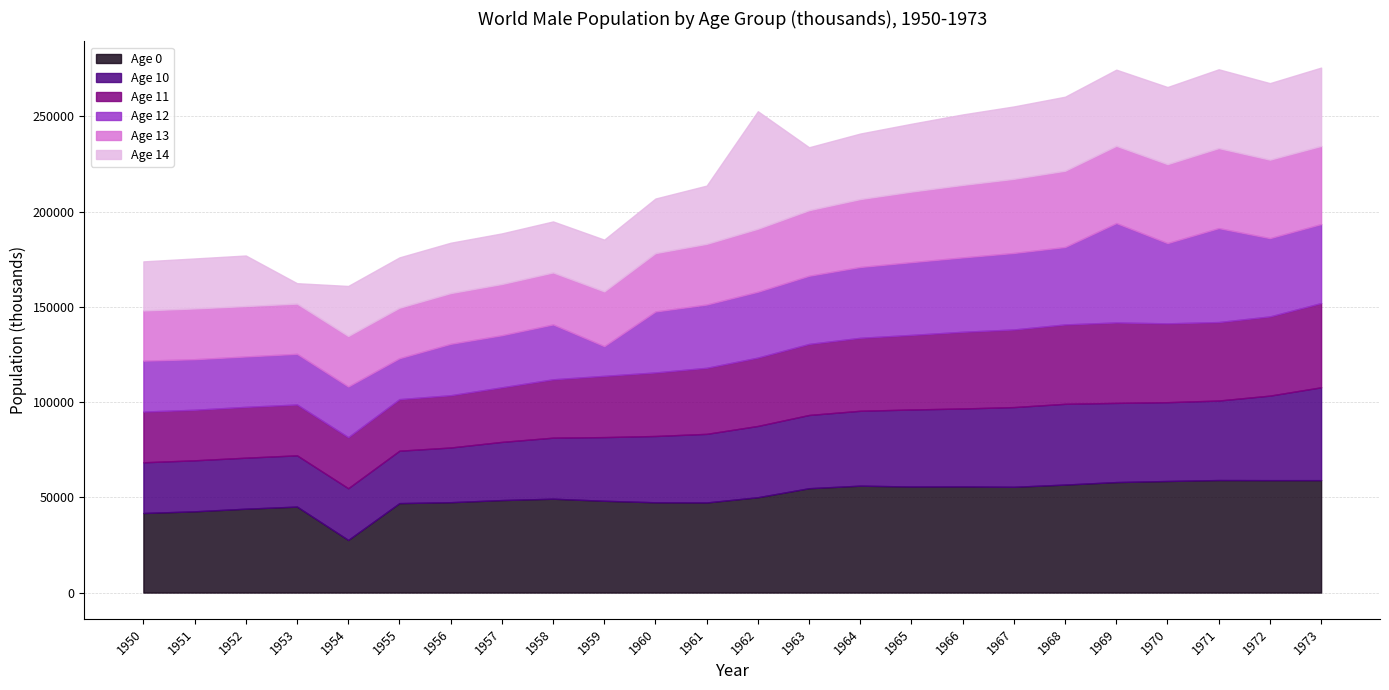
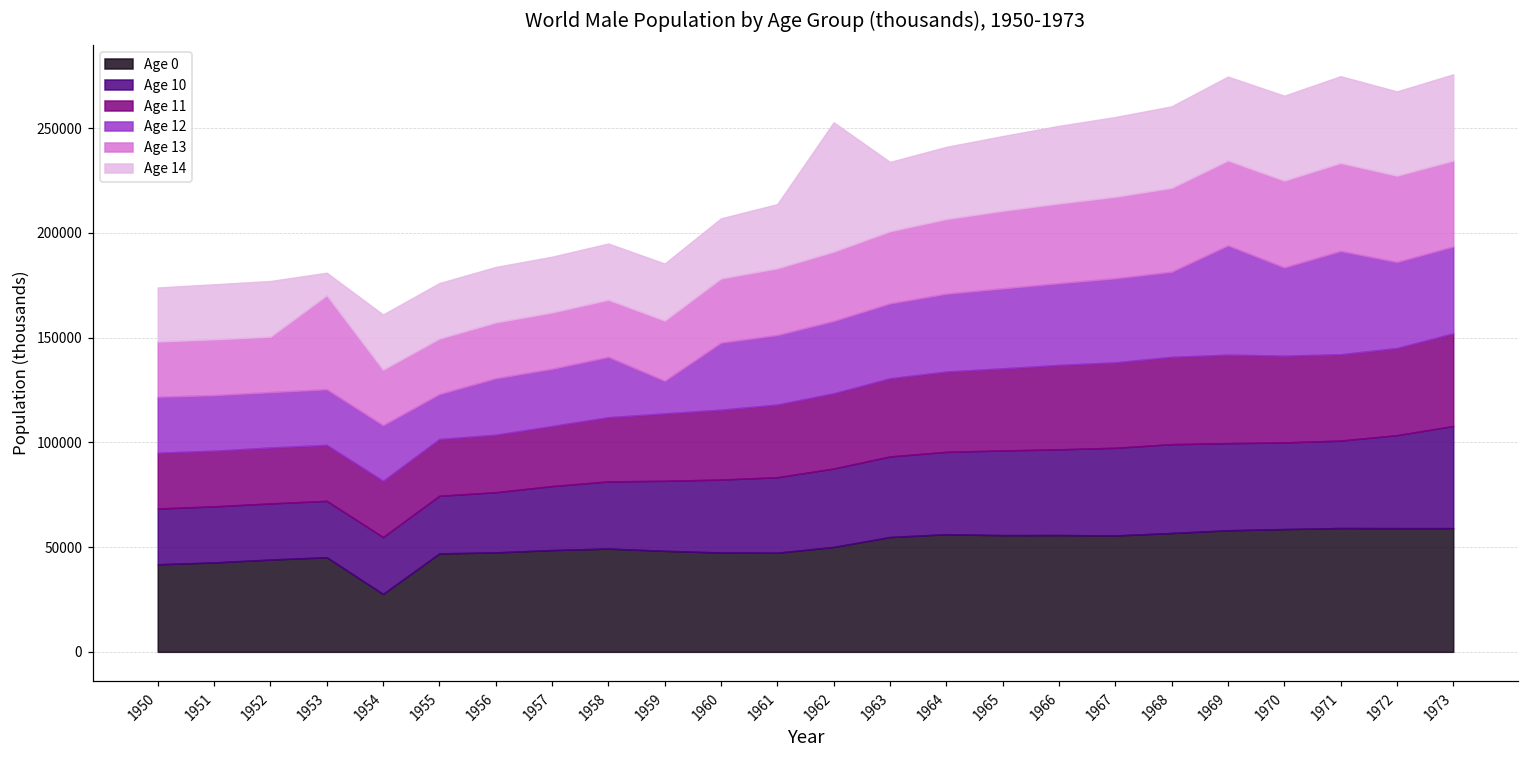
Age 13, 1953: 26000 -> 45000
